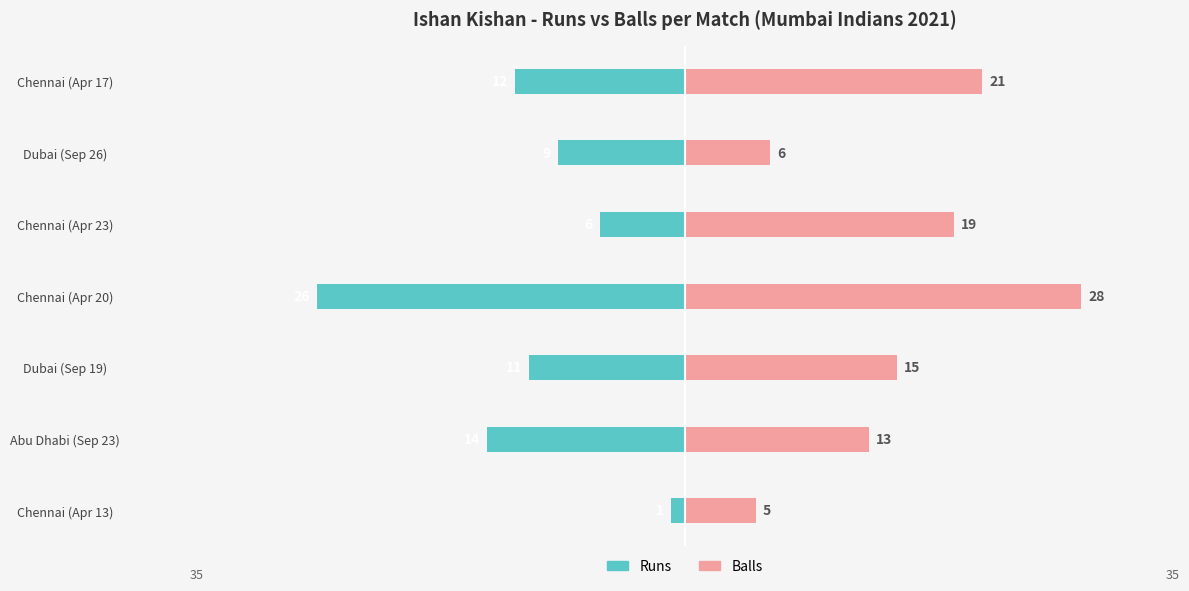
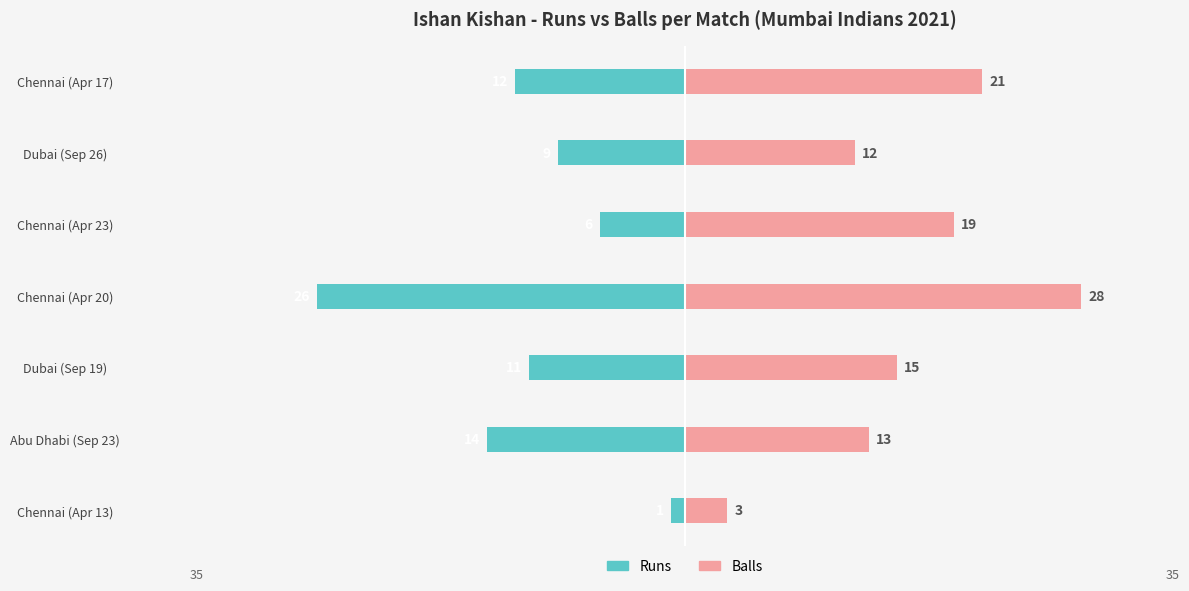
Balls, Dubai (Sep 26): 6 -> 12
Balls, Chennai (Apr 13): 5 -> 3
